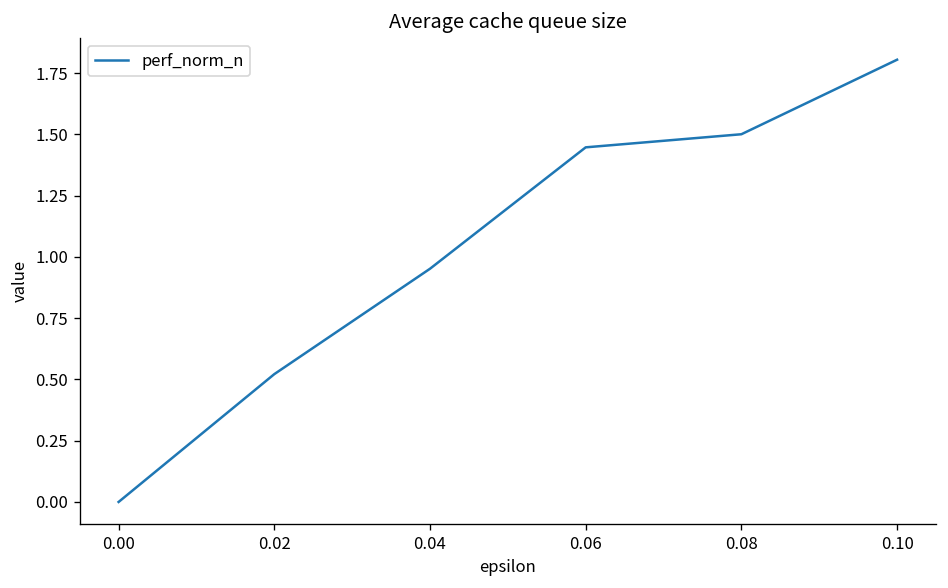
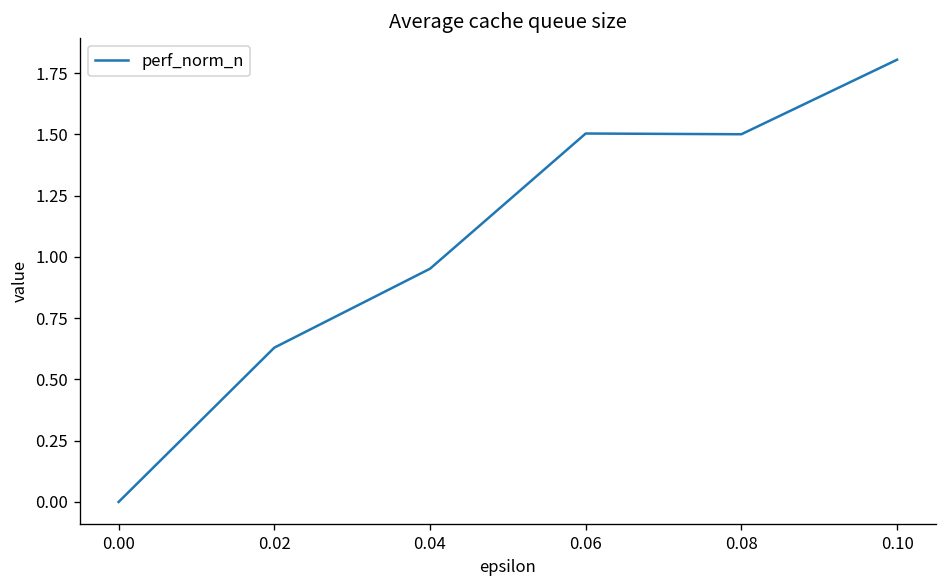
0.02: 0.52 -> 0.63
0.06: 1.45 -> 1.50
